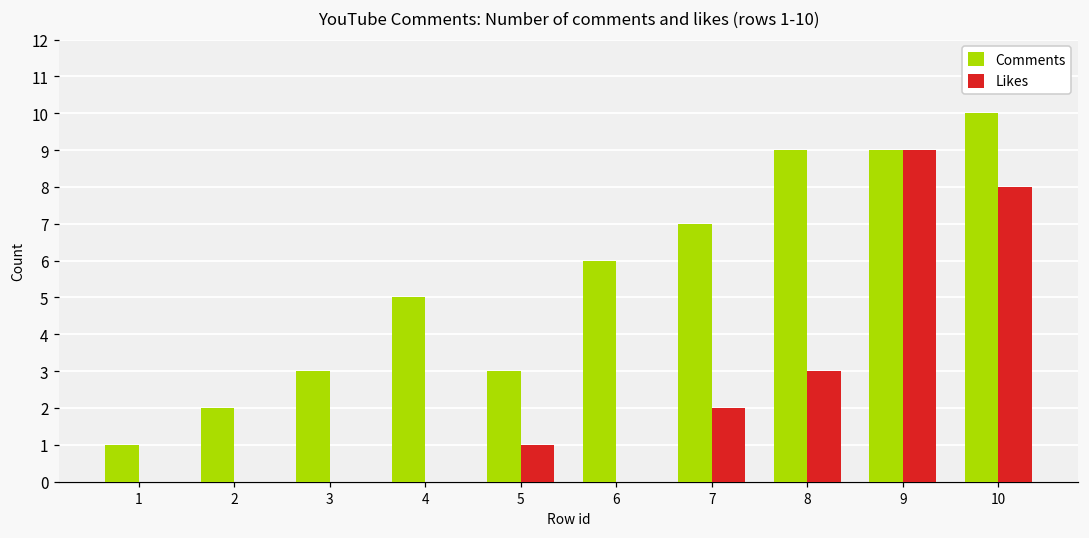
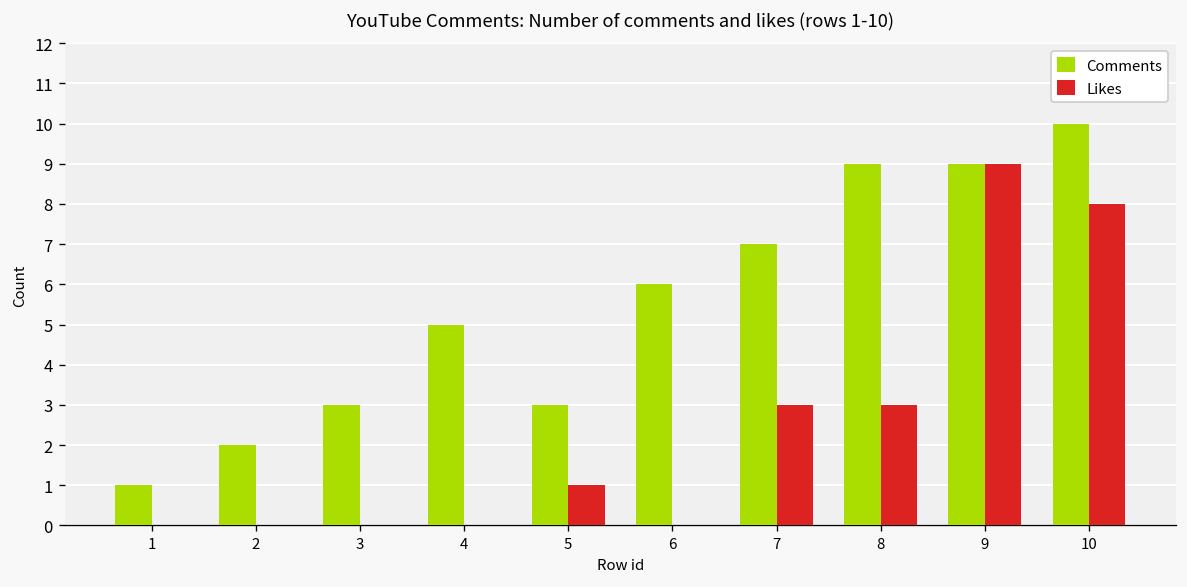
Likes, 7: 2 -> 3
